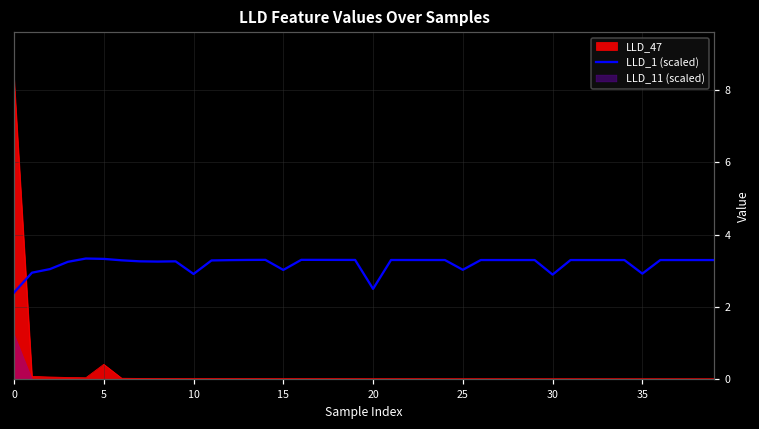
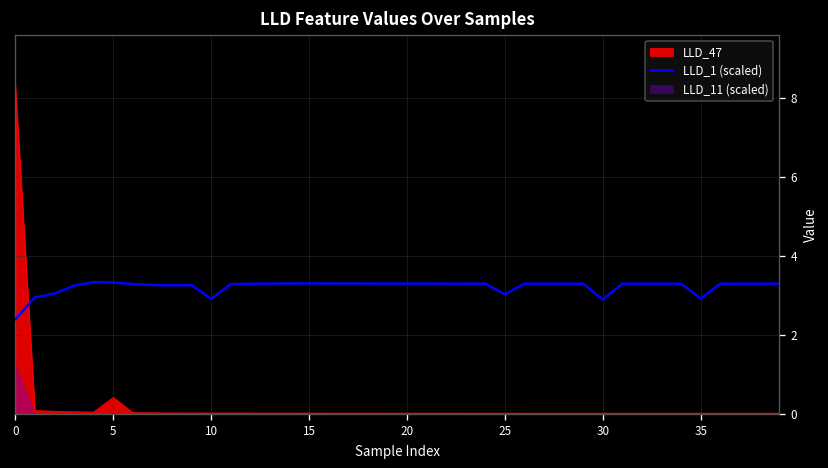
LLD_1 (scaled), 15: 3.0 -> 3.3
LLD_1 (scaled), 20: 2.5 -> 3.3
